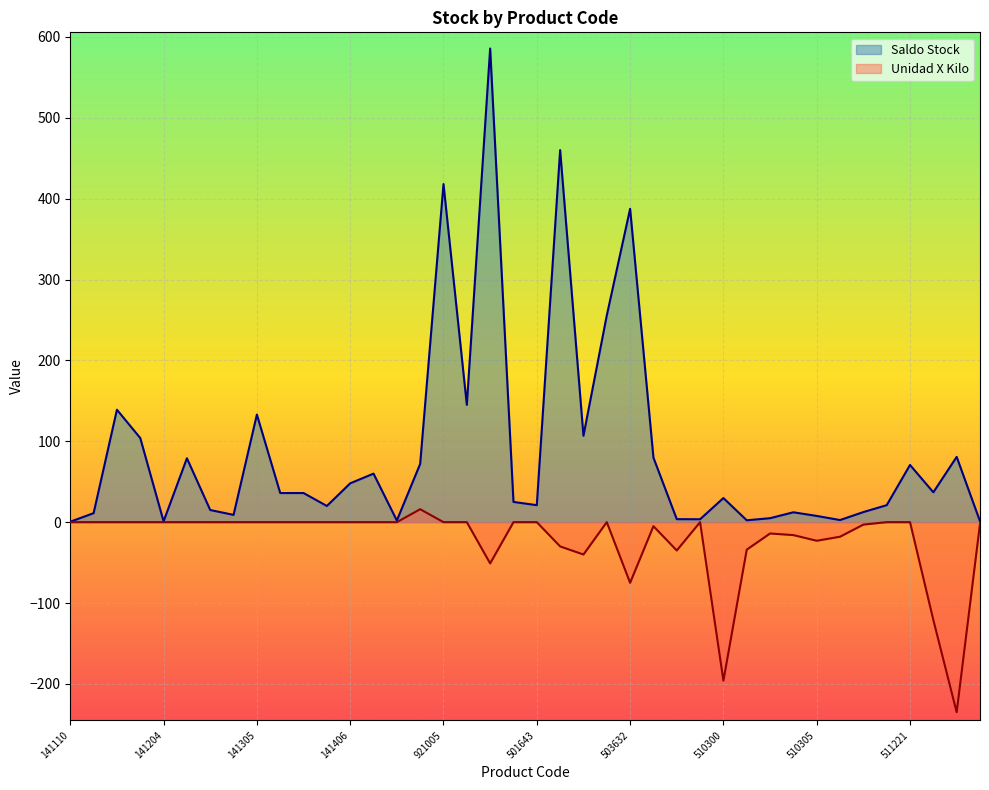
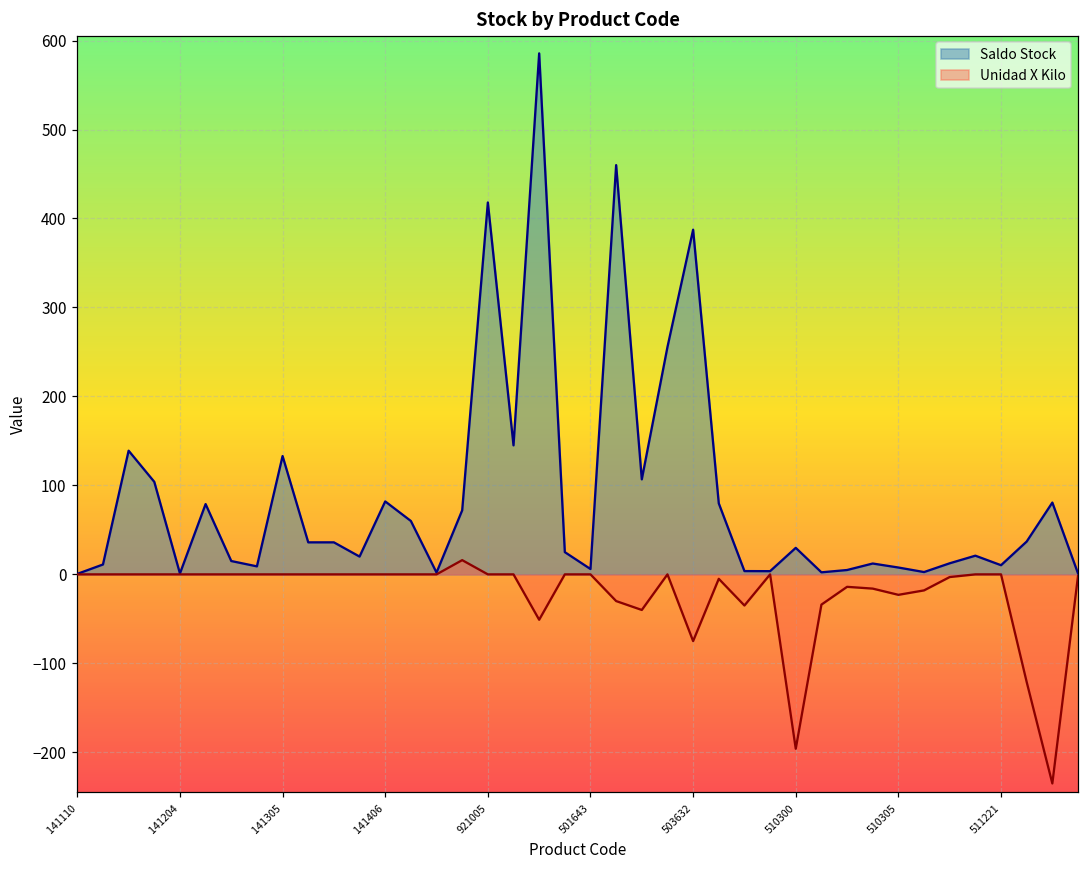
Saldo Stock, 141406: 50 -> 80
Saldo Stock, 501643: 20 -> 10
Saldo Stock, 511221: 70 -> 10
